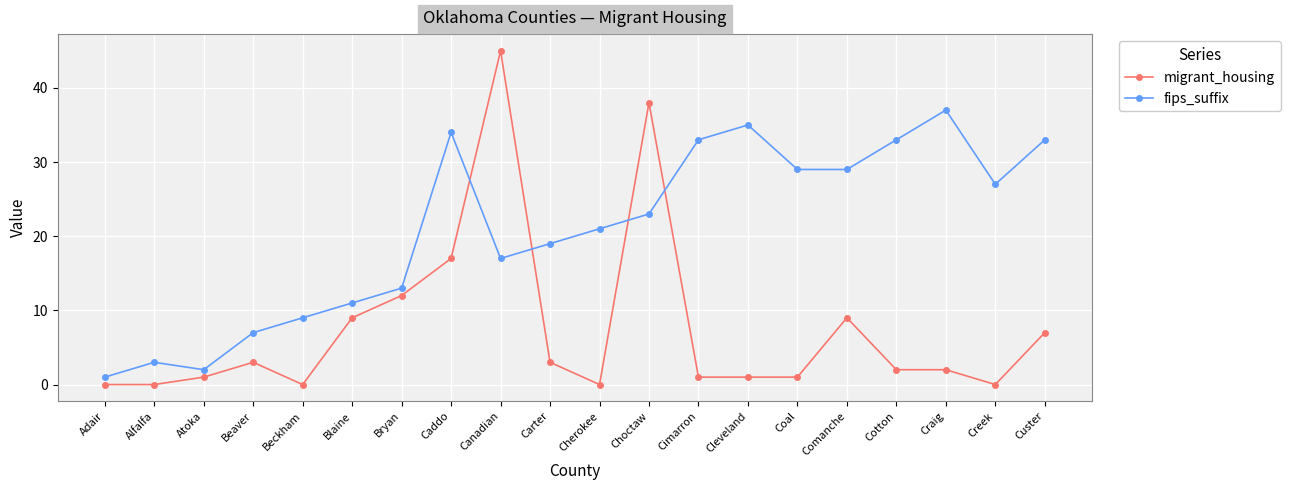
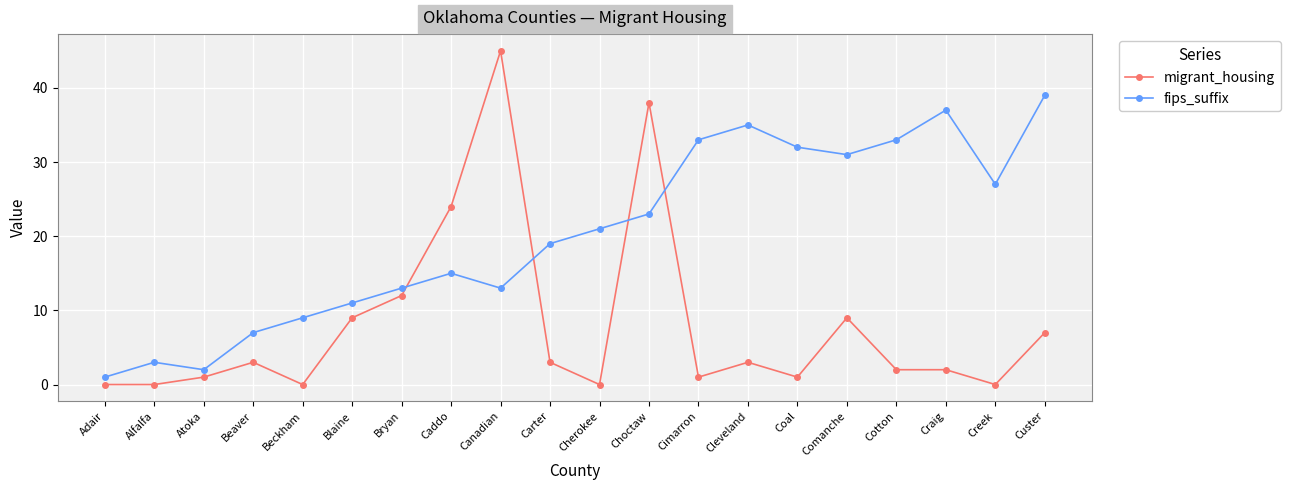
migrant_housing, Caddo: 17 -> 24
fips_suffix, Caddo: 34 -> 15
fips_suffix, Canadian: 17 -> 13
migrant_housing, Cleveland: 1 -> 3
fips_suffix, Coal: 29 -> 32
fips_suffix, Comanche: 29 -> 31
fips_suffix, Custer: 33 -> 39
